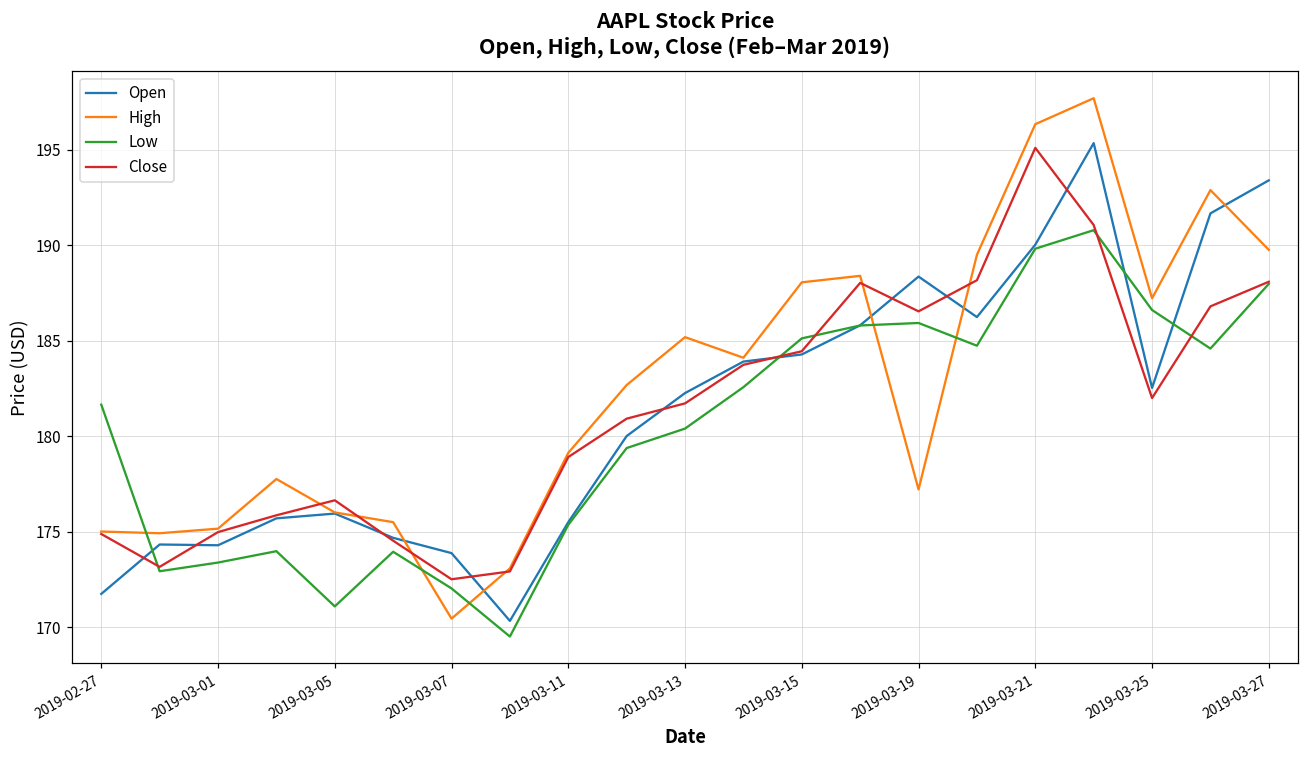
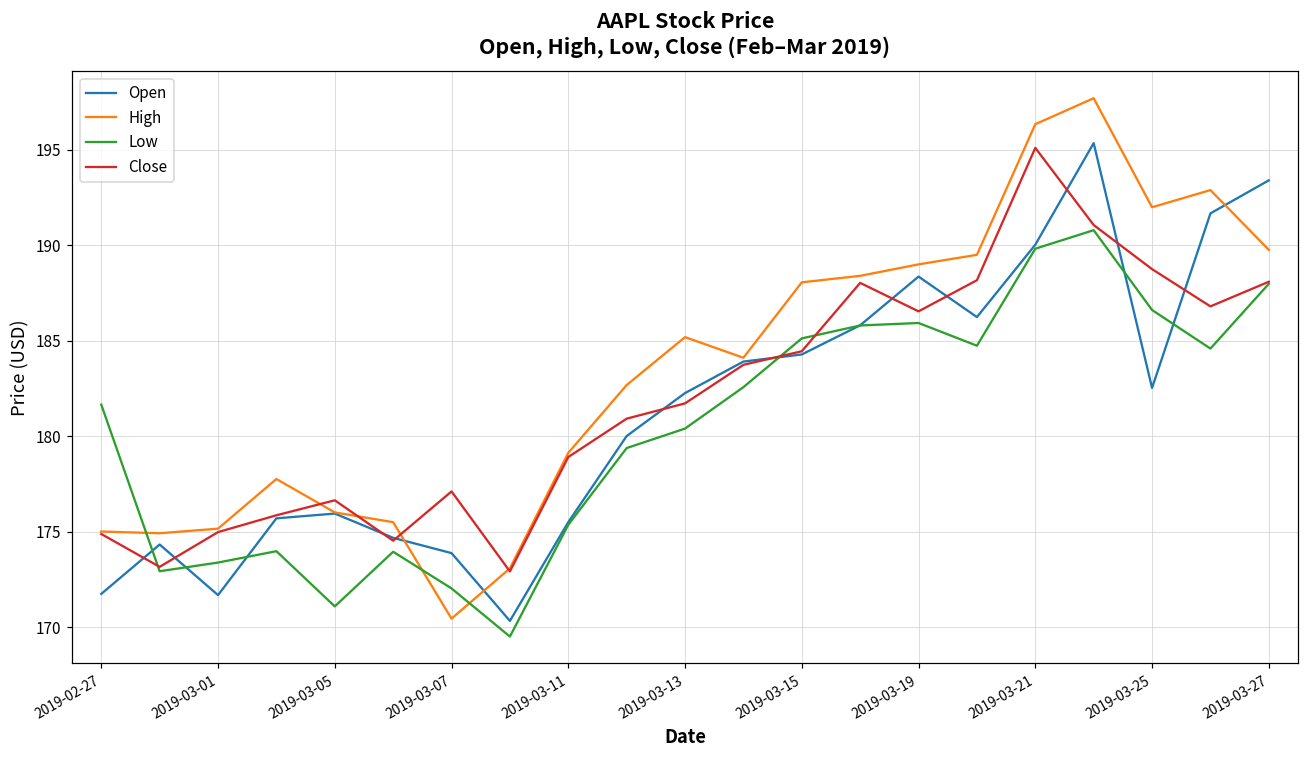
Open, 2019-03-01: 174.3 -> 171.7
Close, 2019-03-07: 172.5 -> 177.1
High, 2019-03-19: 177.2 -> 189.0
High, 2019-03-25: 187.2 -> 192.0
Close, 2019-03-25: 182.0 -> 188.7
